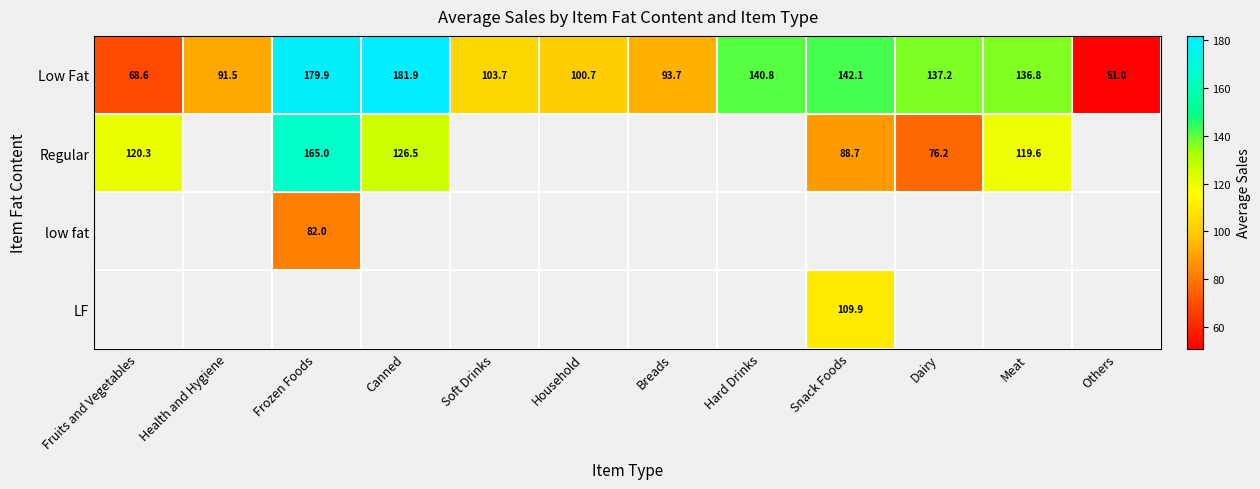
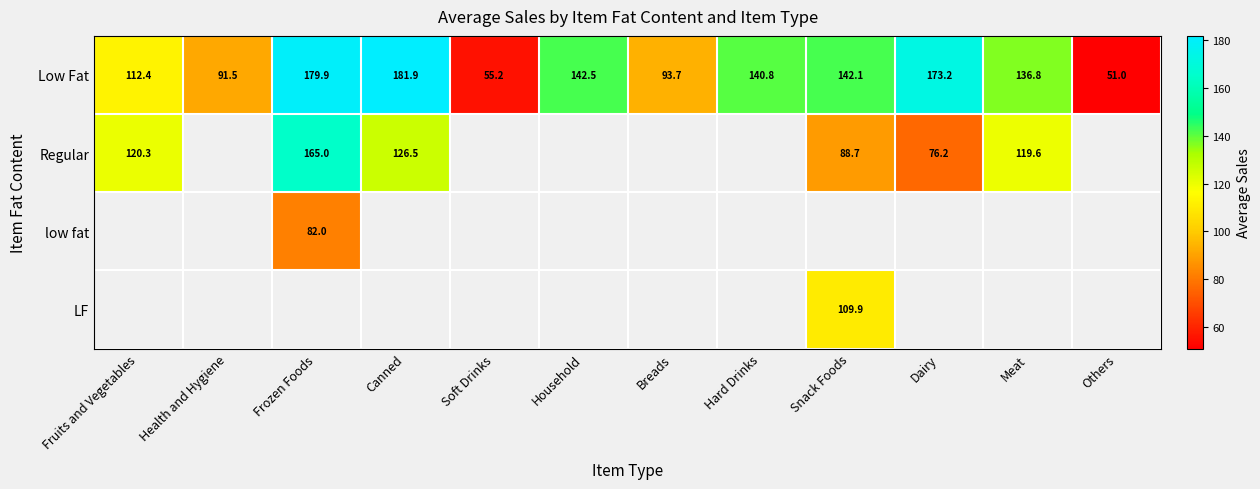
Low Fat, Fruits and Vegetables: 68.6 -> 112.4
Low Fat, Soft Drinks: 103.7 -> 55.2
Low Fat, Household: 100.7 -> 142.5
Low Fat, Dairy: 137.2 -> 173.2
